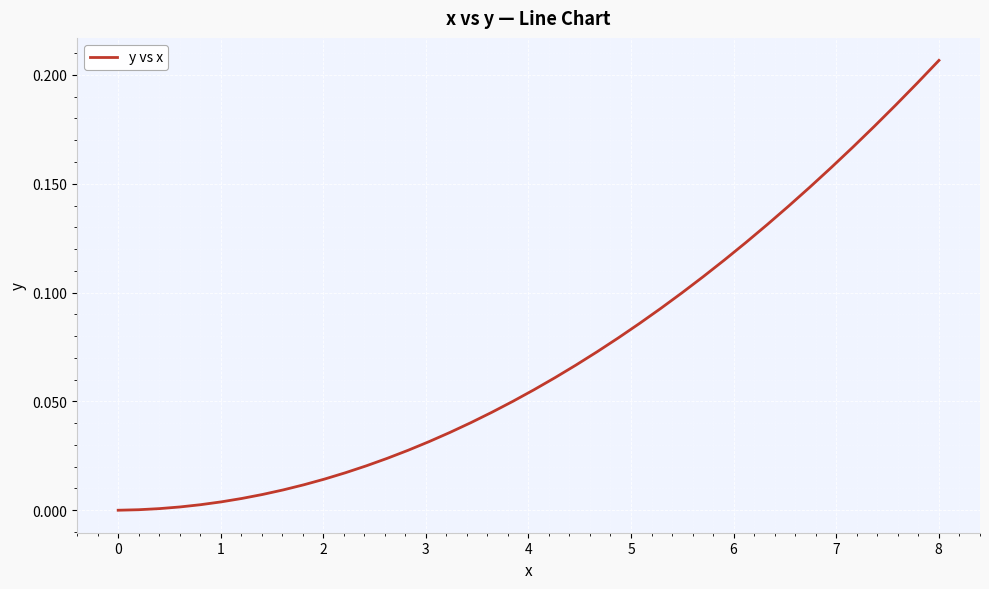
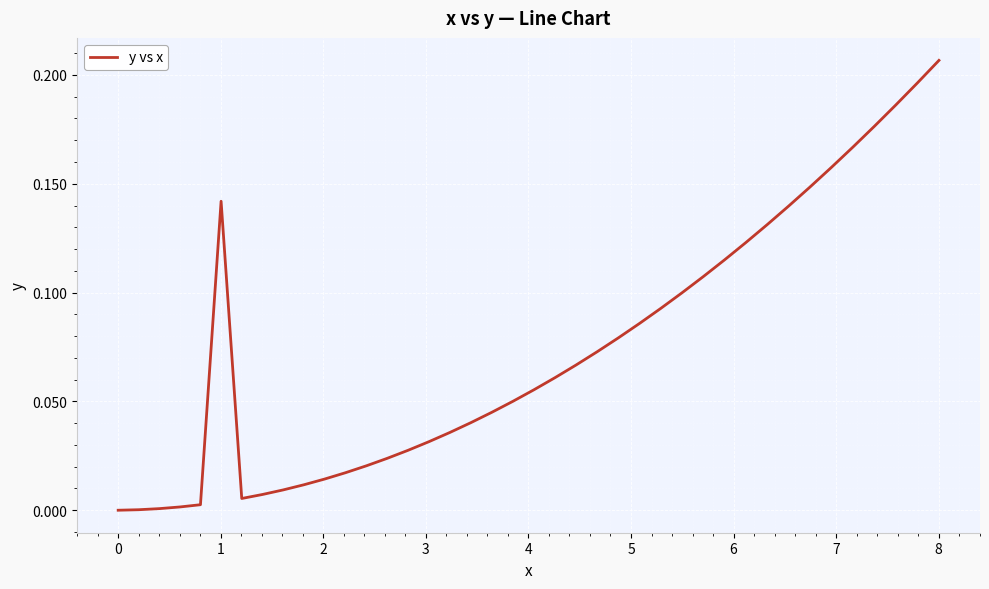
1: 0.004 -> 0.142
